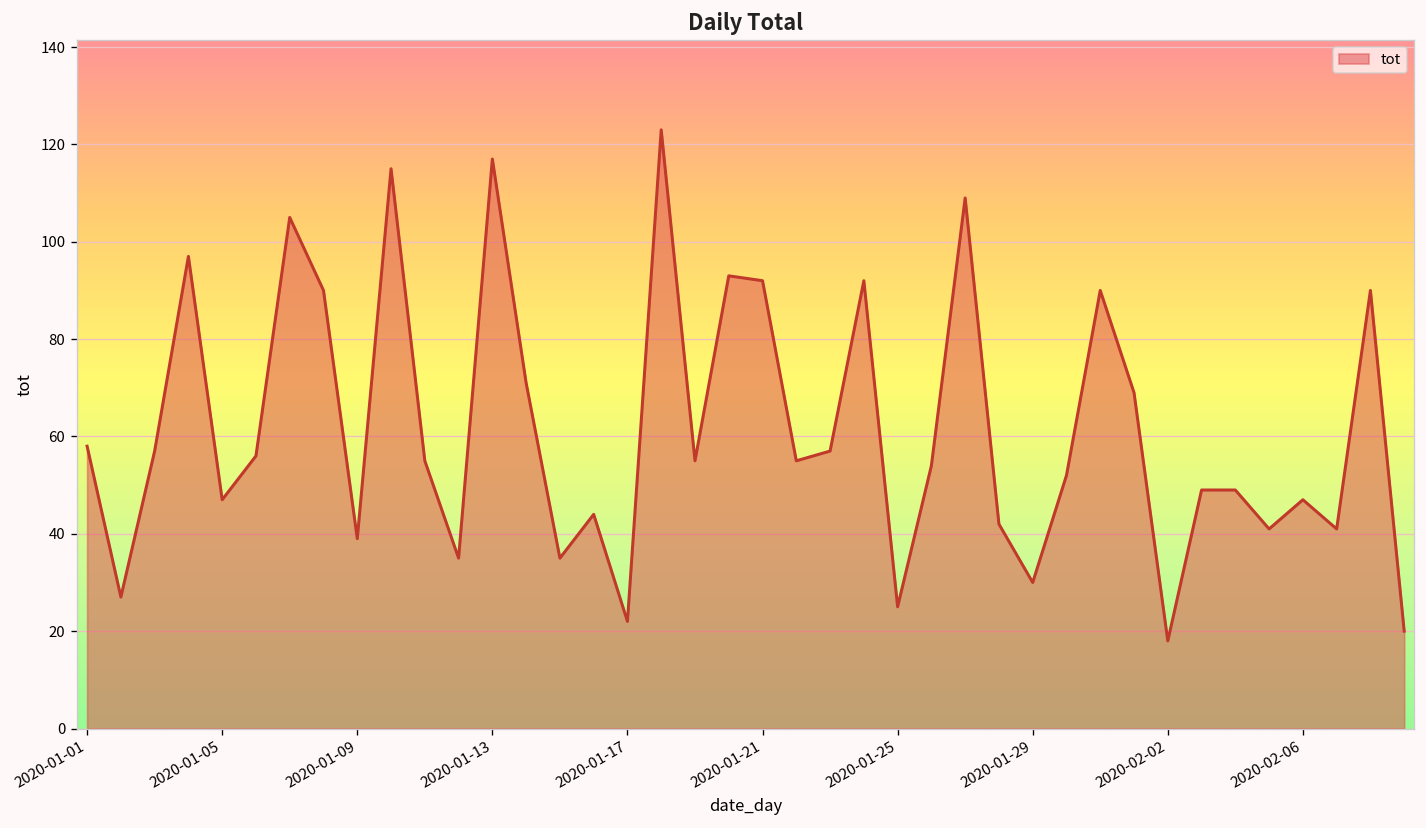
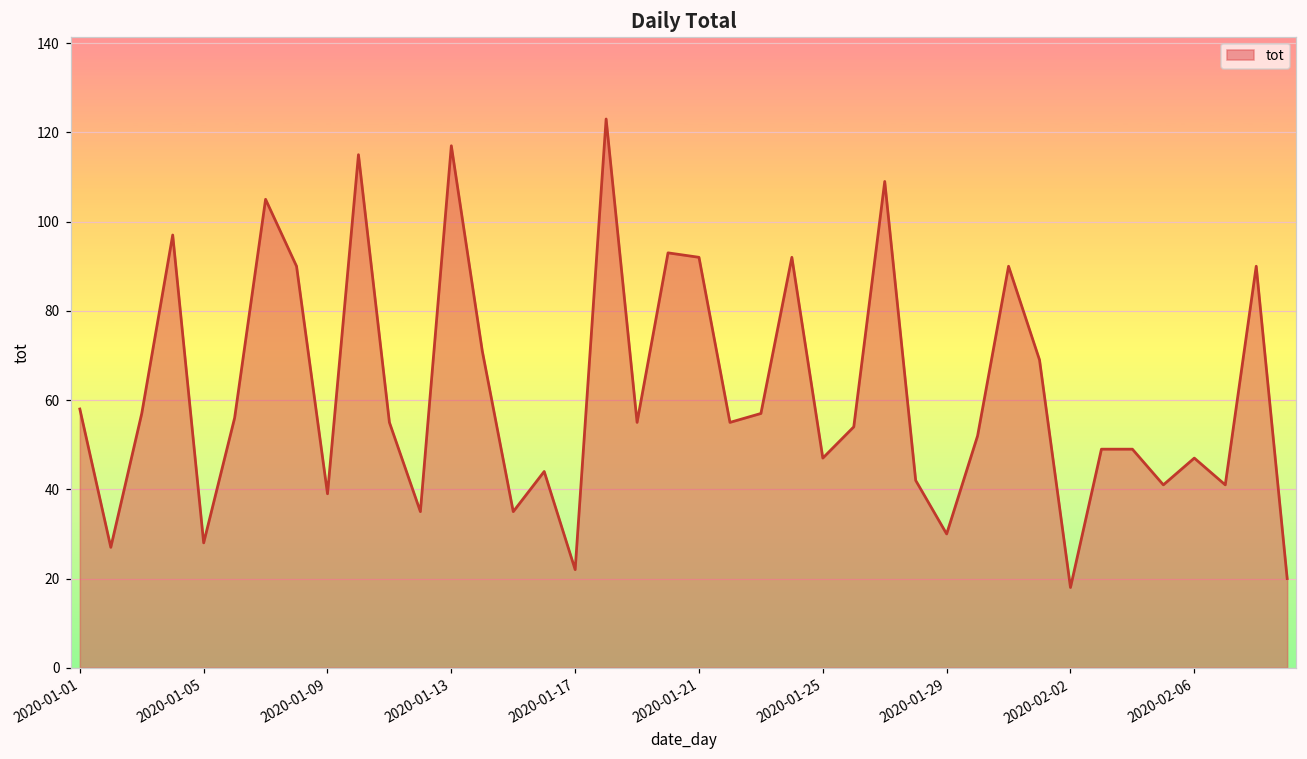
2020-01-05: 47 -> 28
2020-01-25: 25 -> 47
